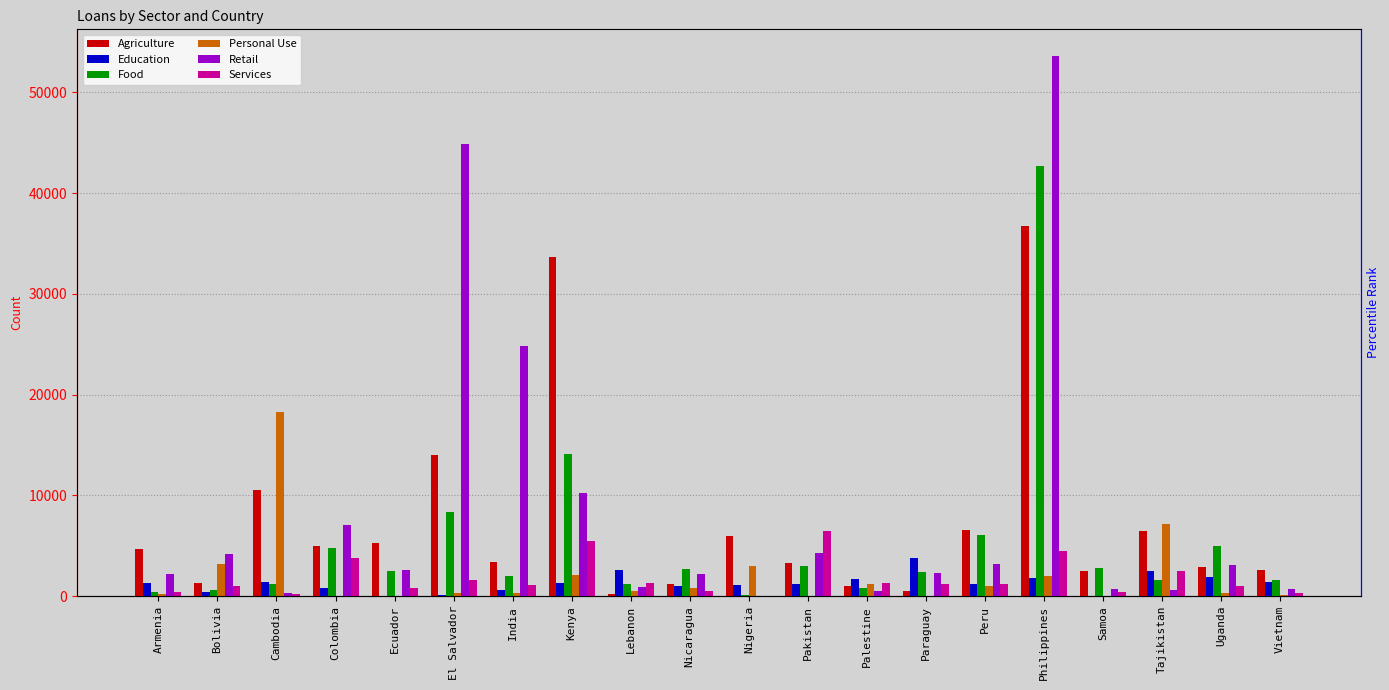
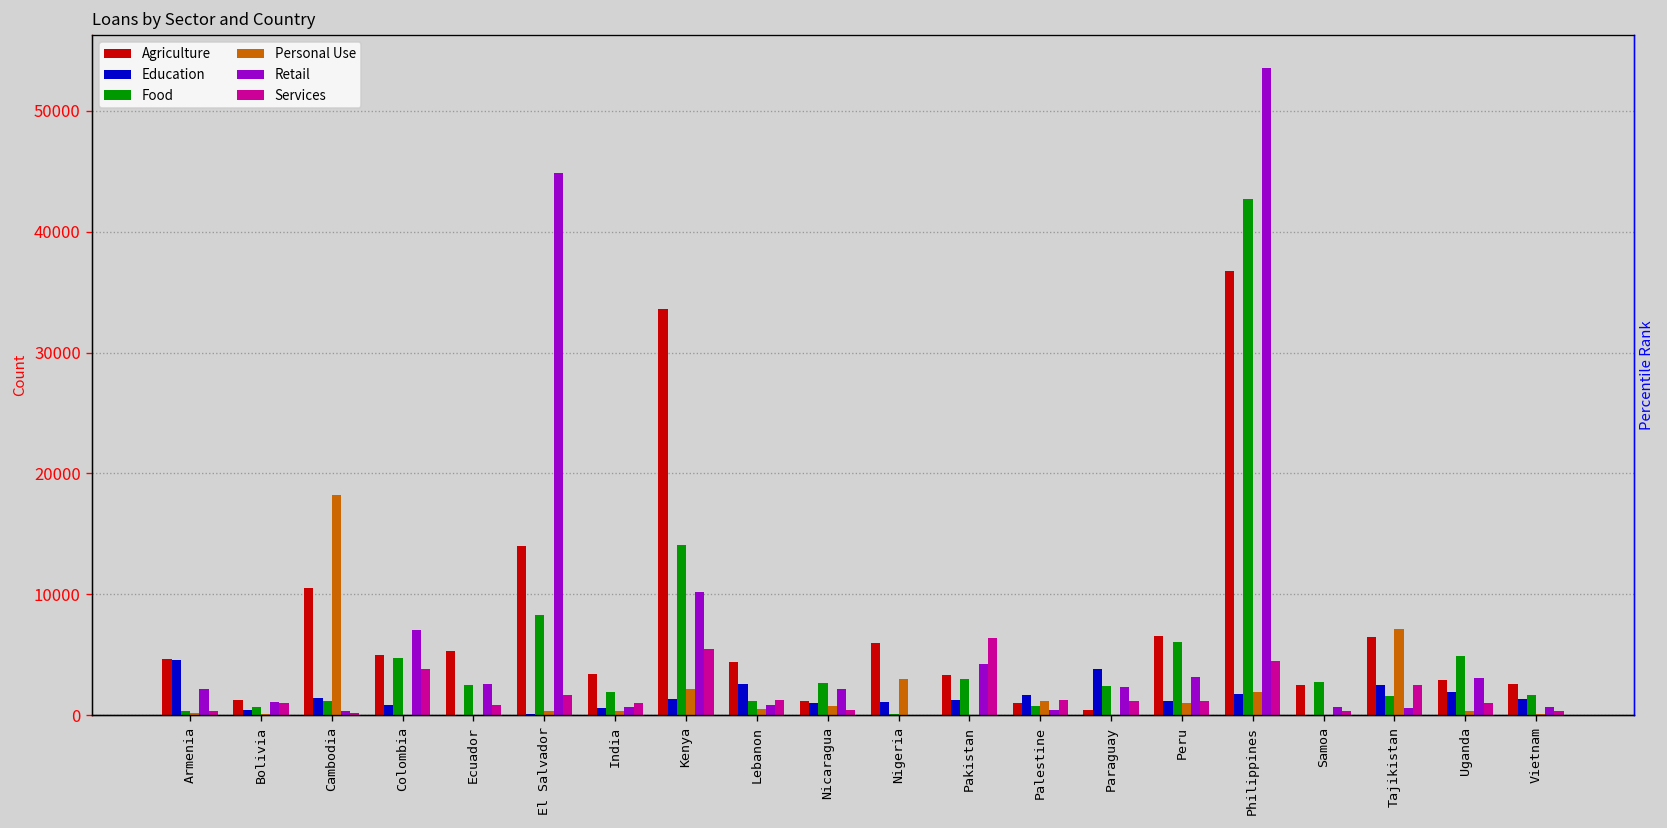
Education, Armenia: 1300 -> 4500
Personal Use, Bolivia: 3200 -> 100
Retail, Bolivia: 4200 -> 1100
Retail, India: 24800 -> 700
Agriculture, Lebanon: 200 -> 4400
